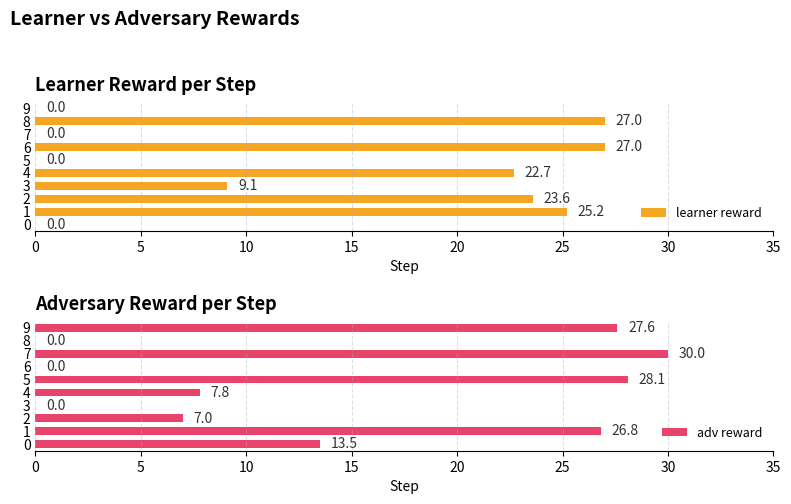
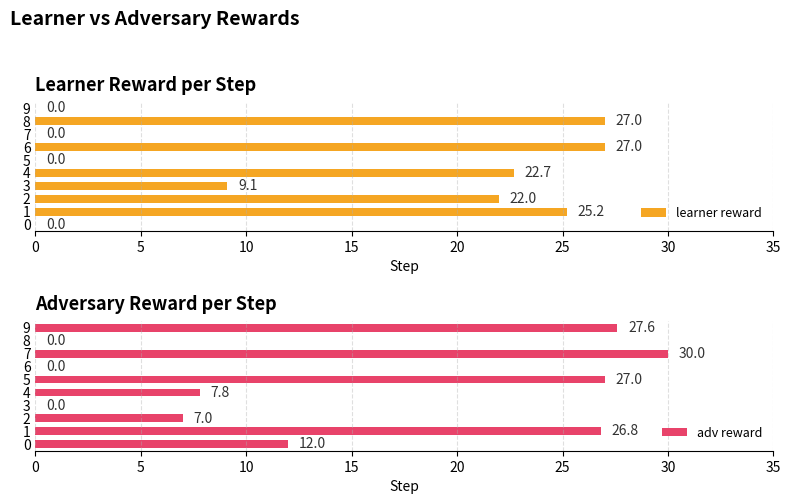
Learner Reward per Step, 2: 23.6 -> 22.0
Adversary Reward per Step, 5: 28.1 -> 27.0
Adversary Reward per Step, 0: 13.5 -> 12.0
